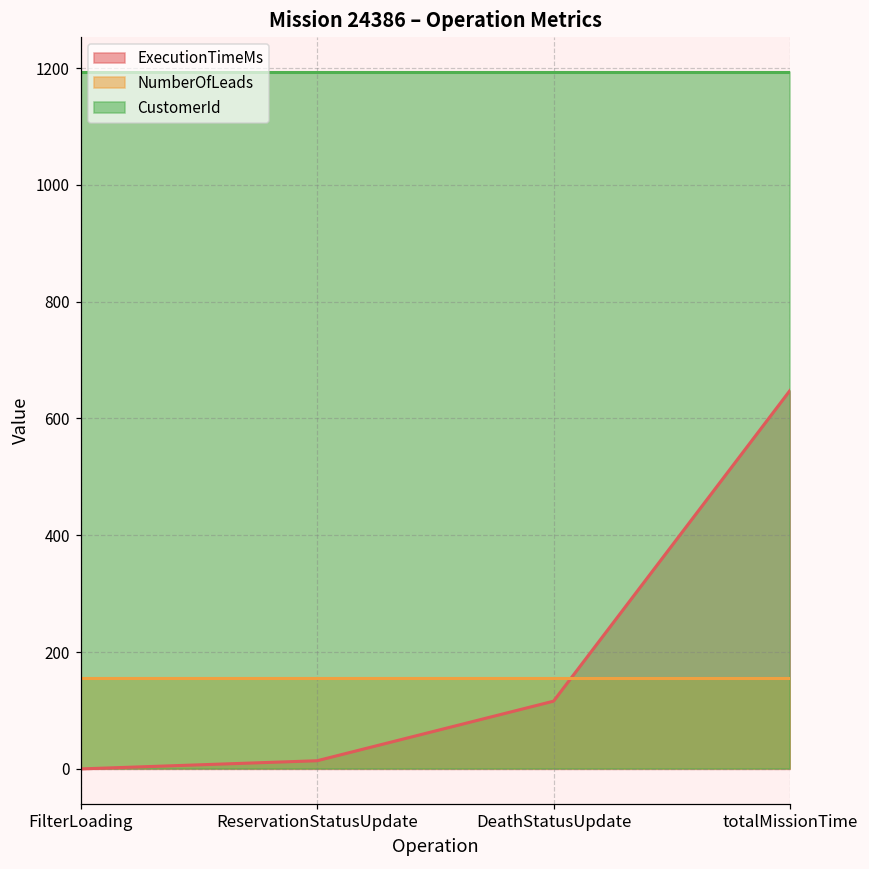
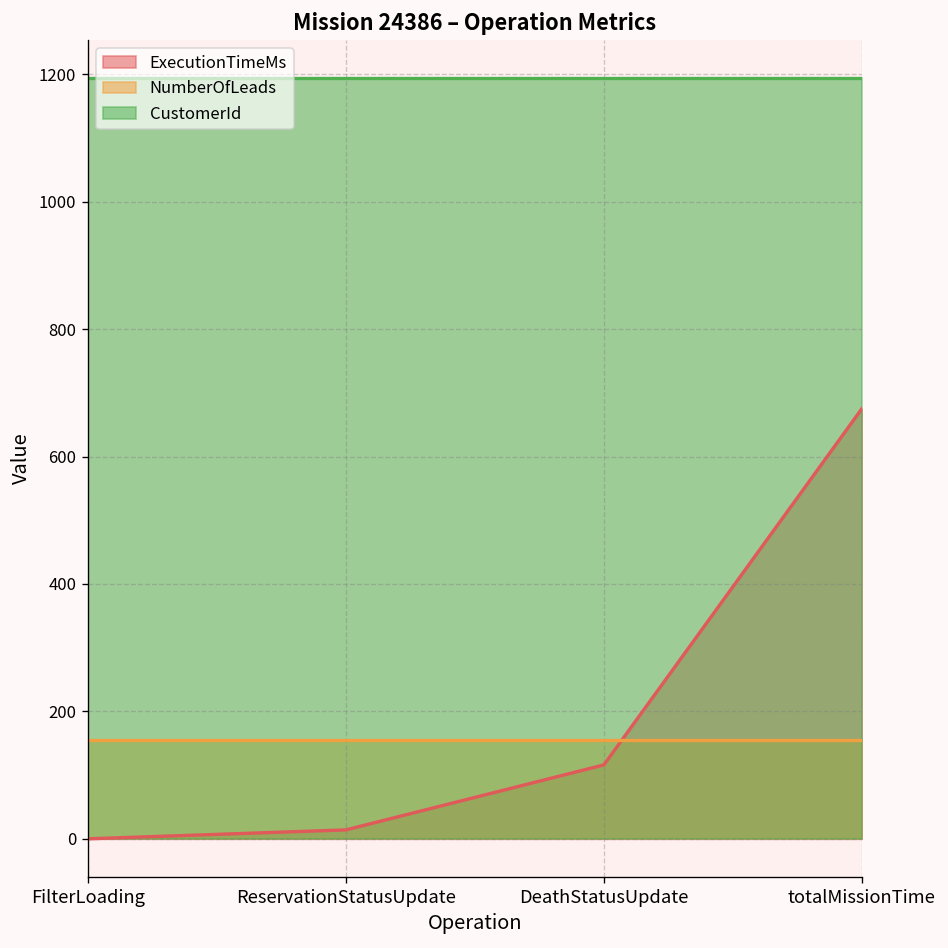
ExecutionTimeMs, totalMissionTime: 650 -> 680
